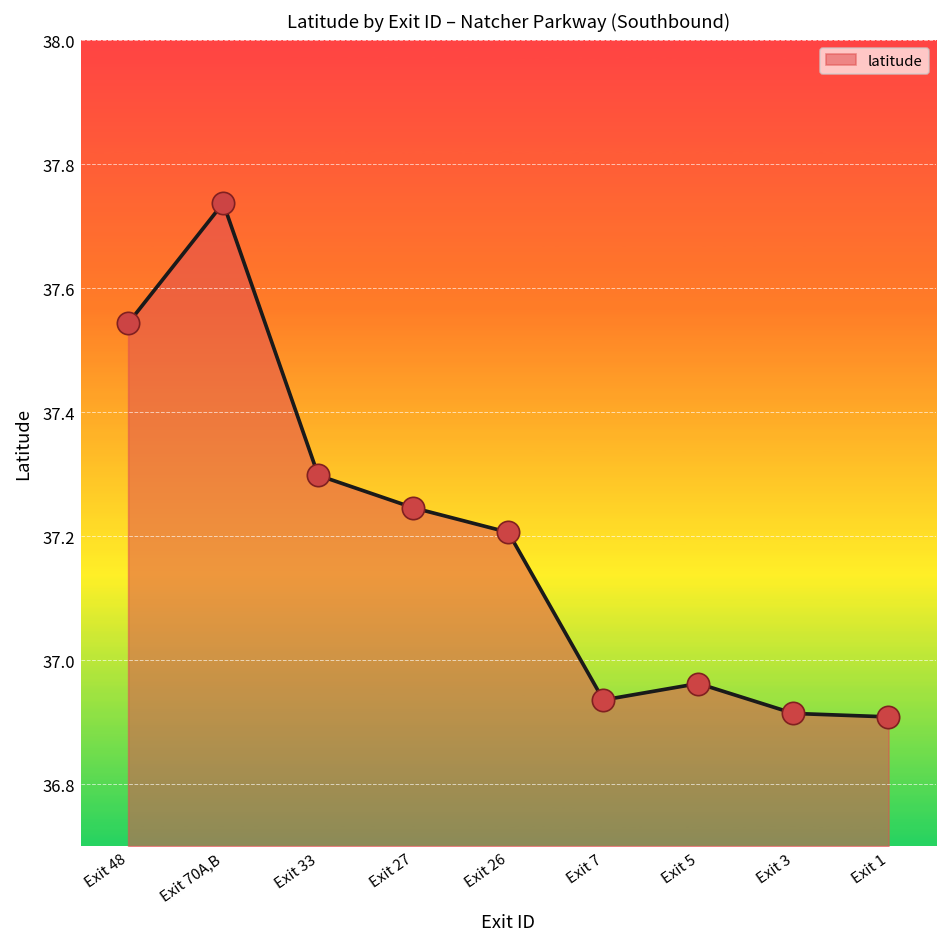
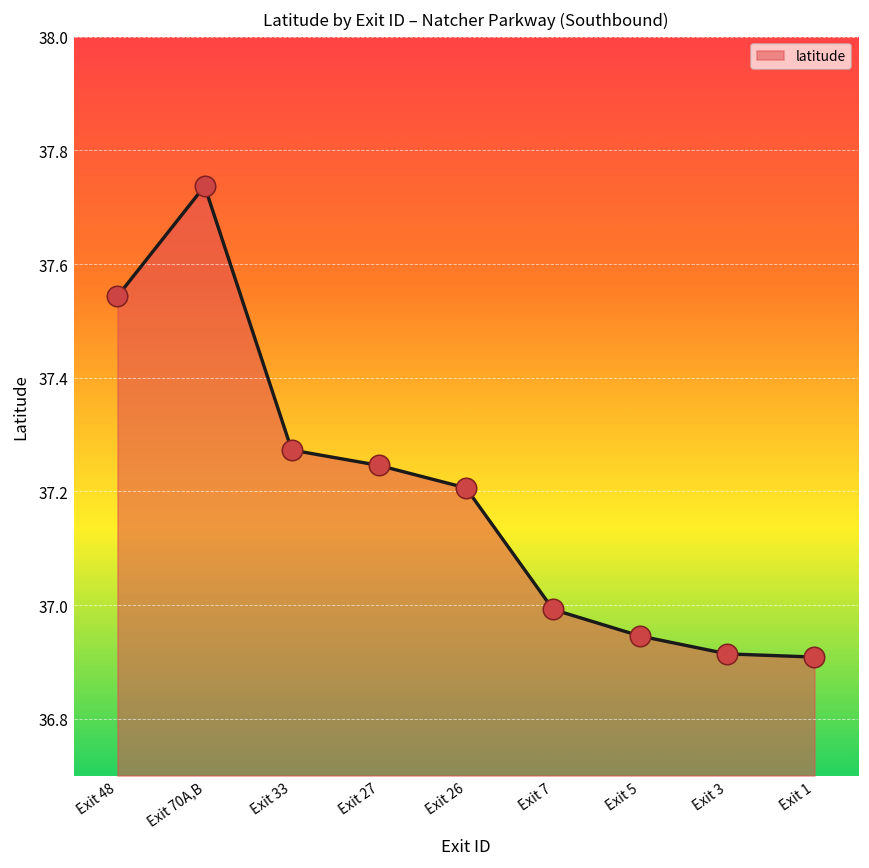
Exit 33: 37.30 -> 37.27
Exit 7: 36.94 -> 36.99
Exit 5: 36.96 -> 36.95
